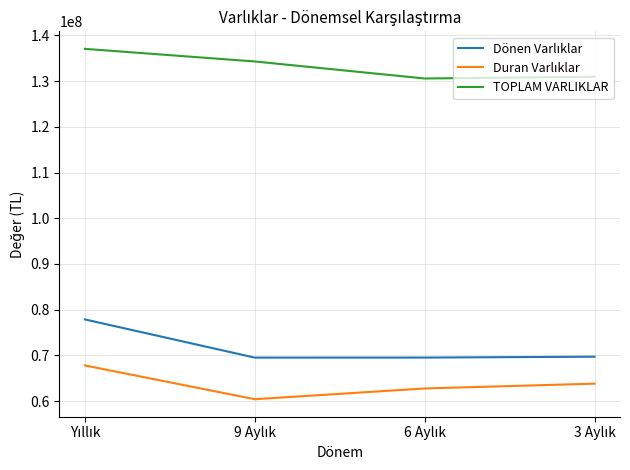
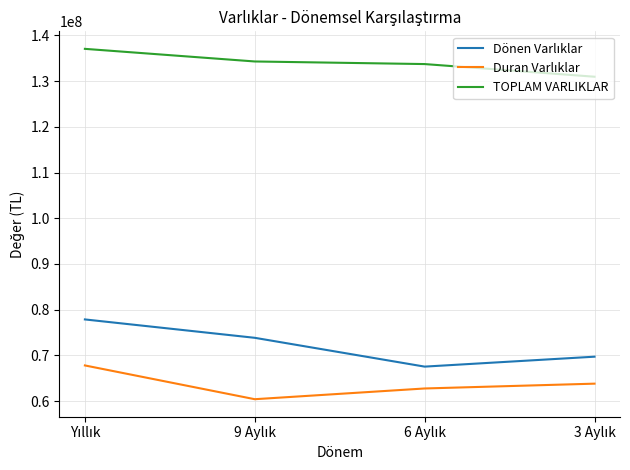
Dönen Varlıklar, 9 Aylık: 70000000 -> 74000000
Dönen Varlıklar, 6 Aylık: 70000000 -> 68000000
TOPLAM VARLIKLAR, 6 Aylık: 131000000 -> 134000000
